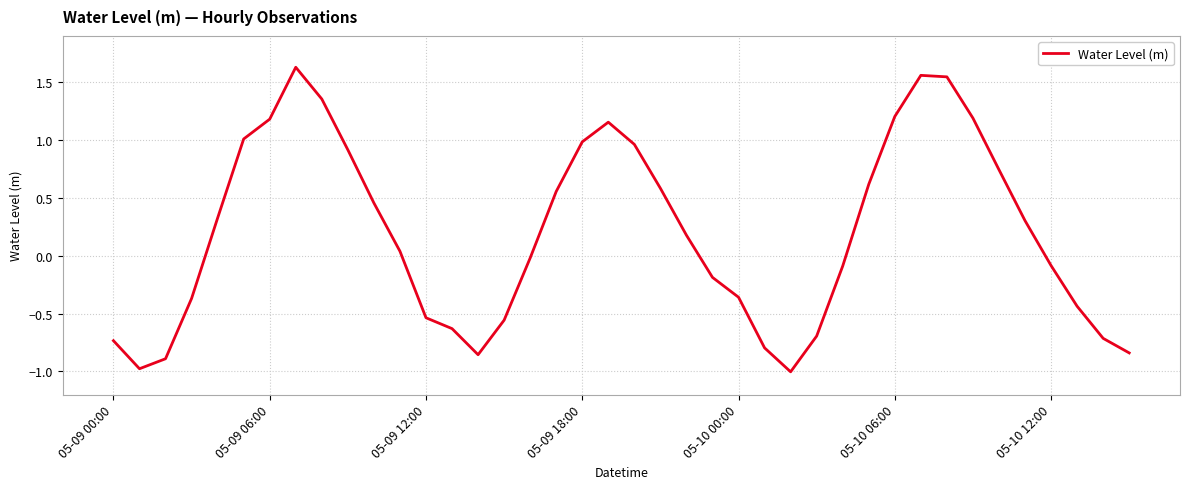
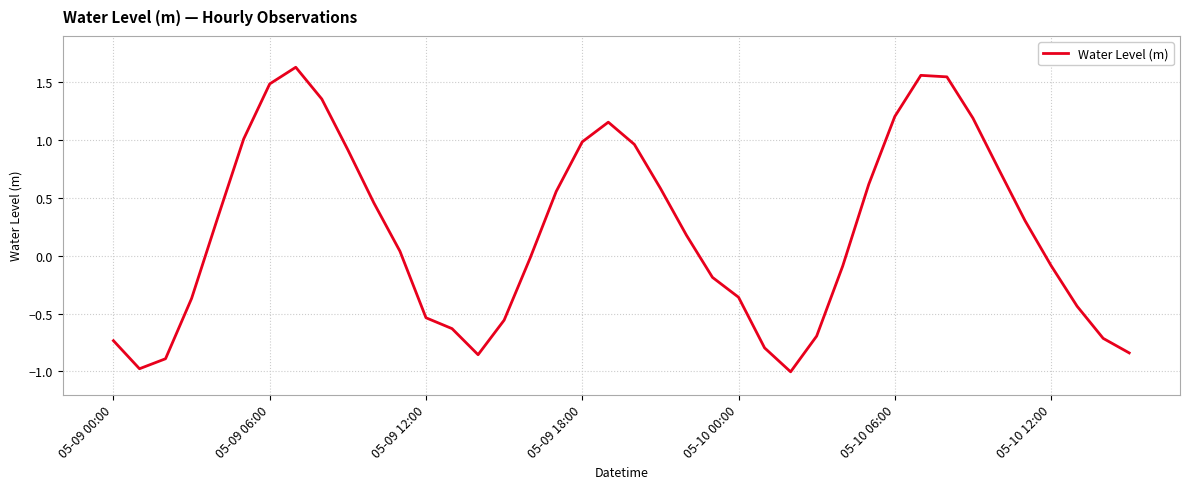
05-09 06:00: 1.18 -> 1.49
